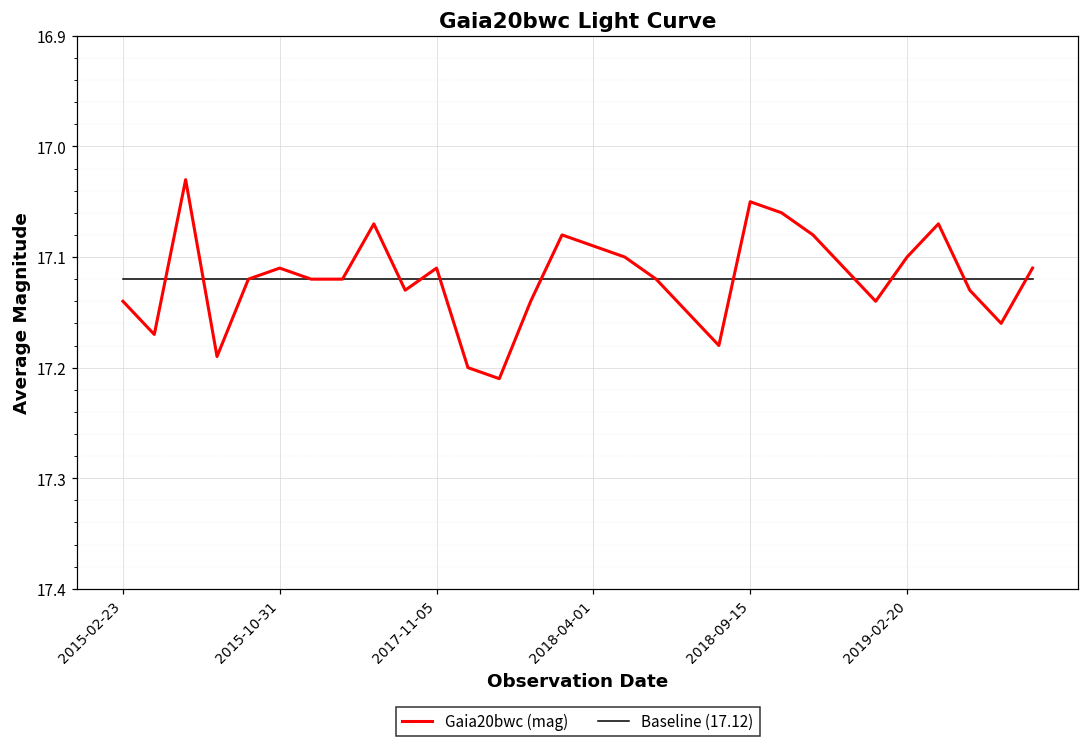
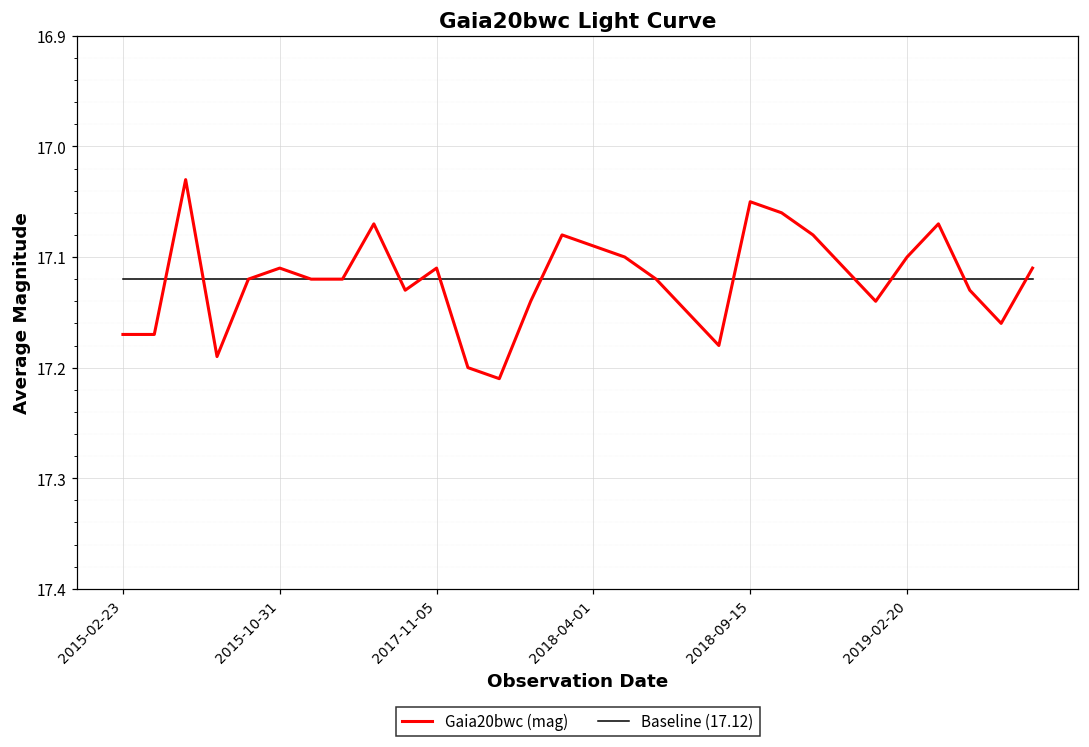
Gaia20bwc (mag), 2015-02-23: 17.14 -> 17.17
